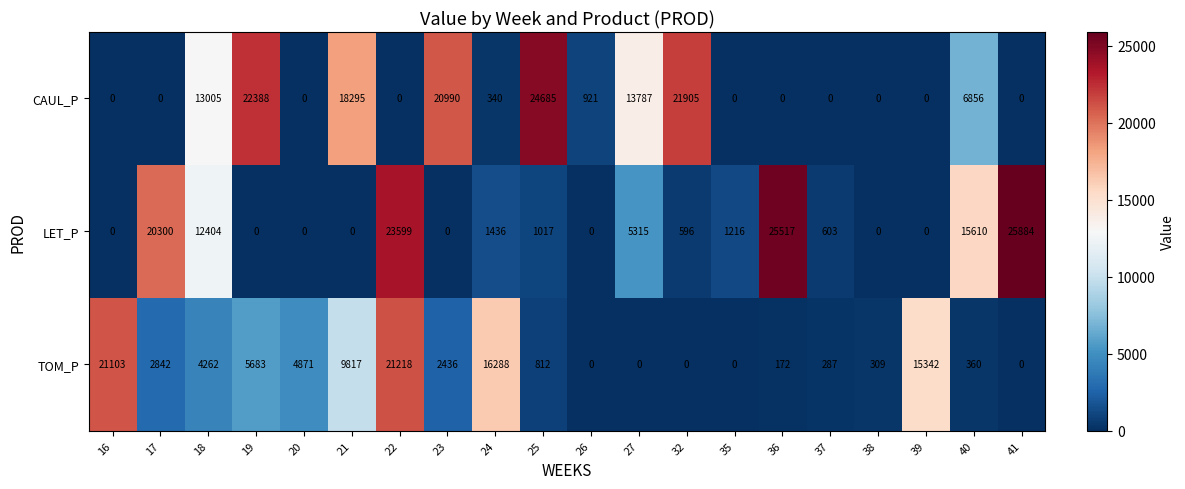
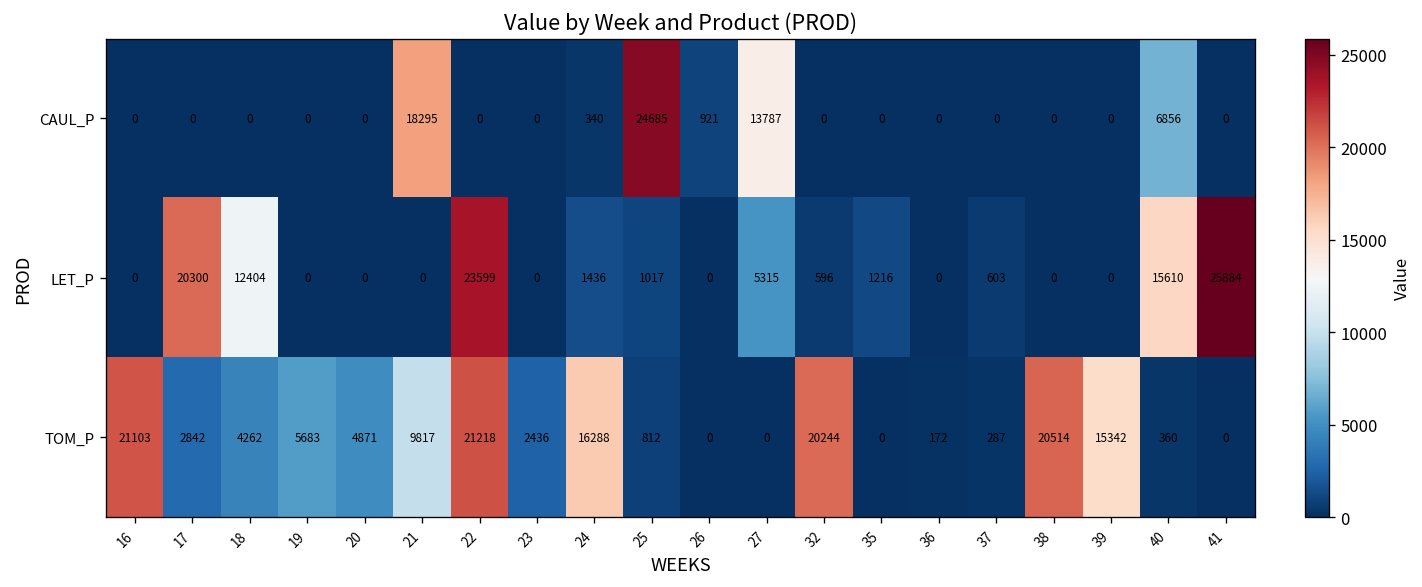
CAUL_P, 18: 13005 -> 0
CAUL_P, 19: 22388 -> 0
CAUL_P, 23: 20990 -> 0
CAUL_P, 32: 21905 -> 0
LET_P, 36: 25517 -> 0
TOM_P, 32: 0 -> 20244
TOM_P, 38: 309 -> 20514
